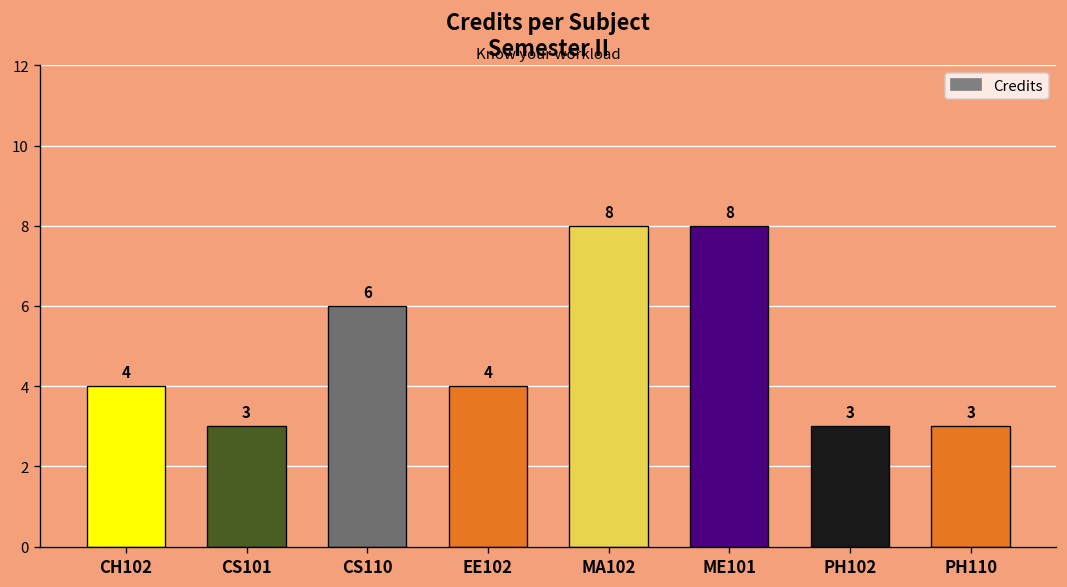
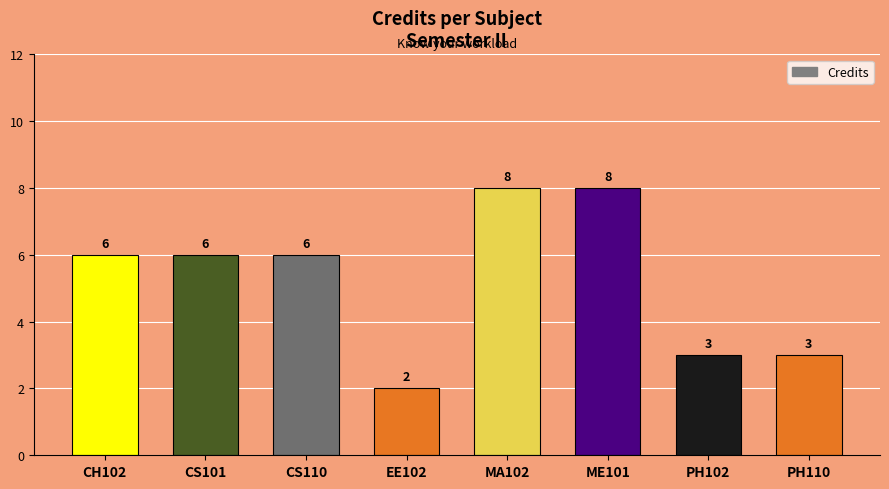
CH102: 4 -> 6
CS101: 3 -> 6
EE102: 4 -> 2
